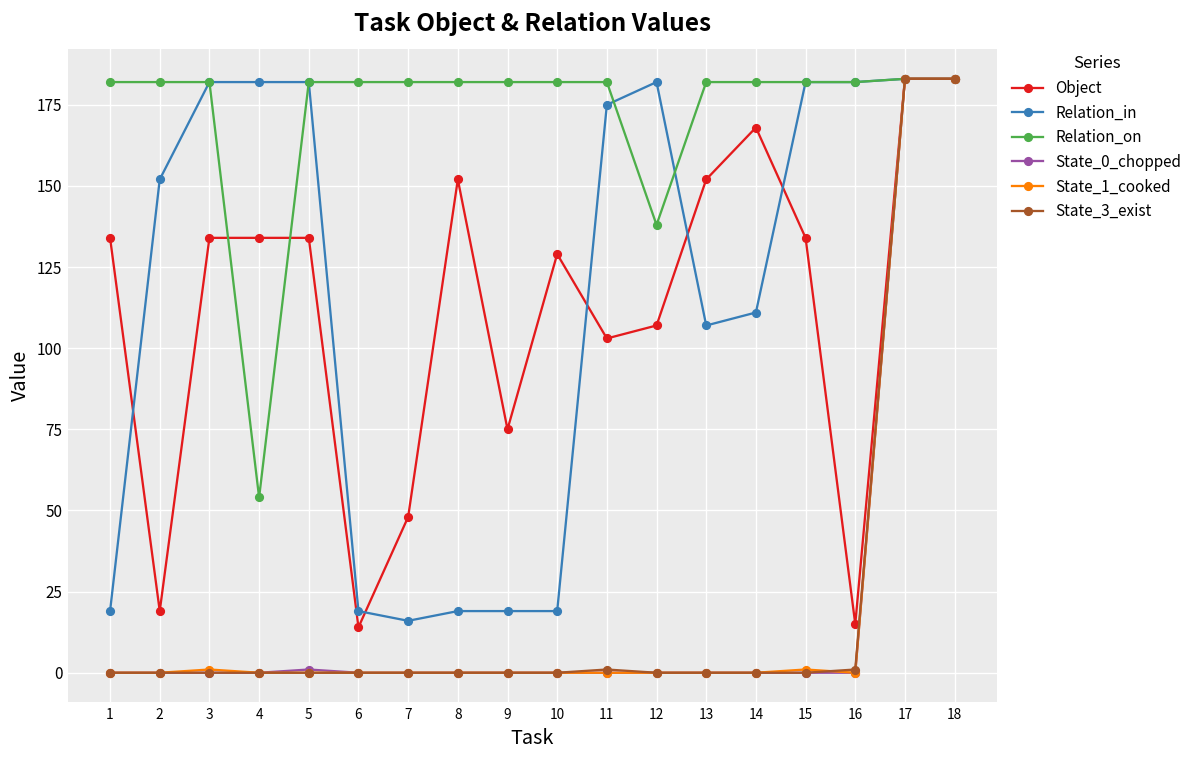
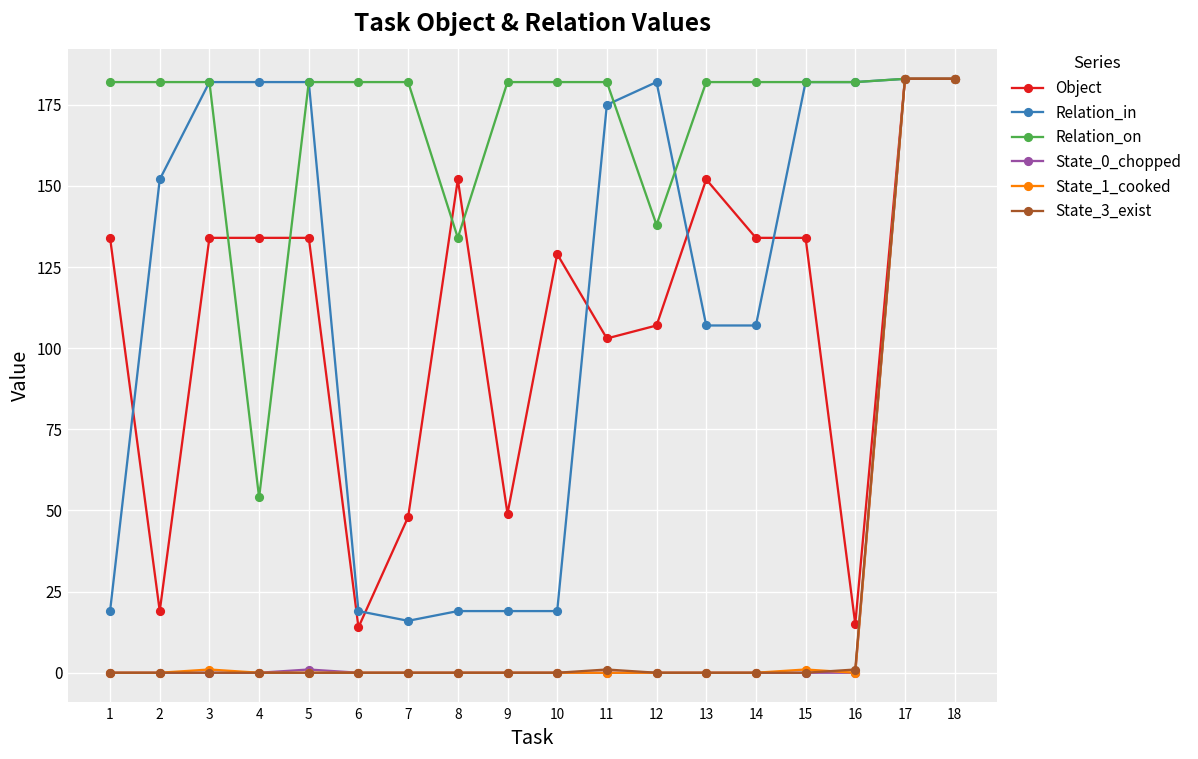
Relation_on, 8: 182 -> 134
Object, 9: 75 -> 49
Object, 14: 168 -> 134
Relation_in, 14: 111 -> 107
